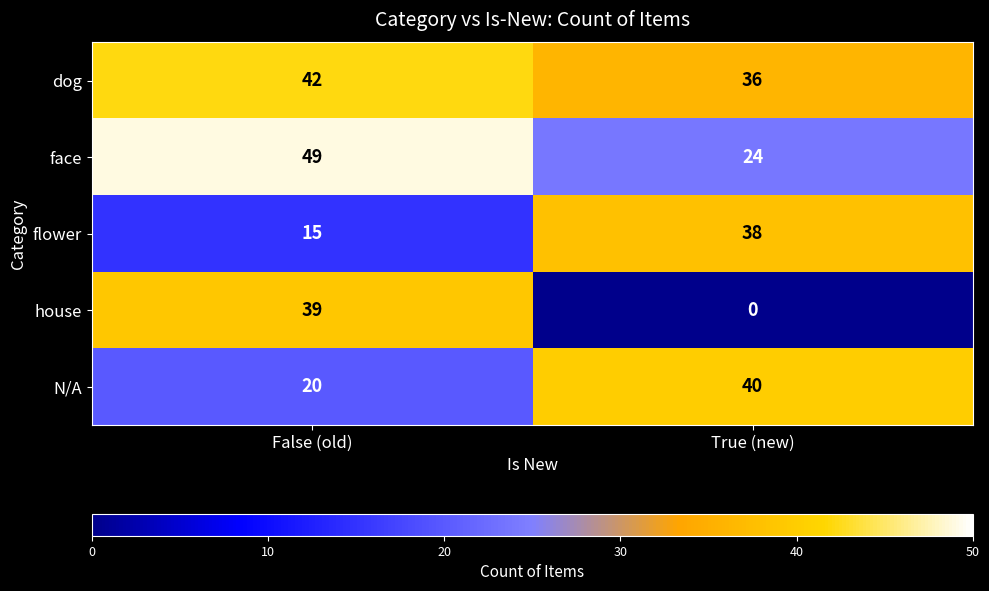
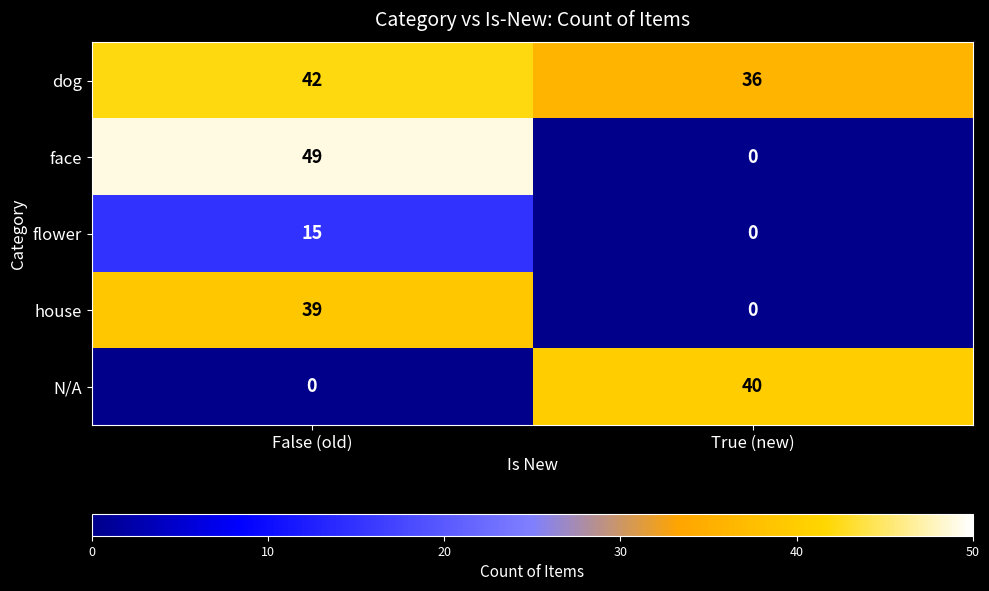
face, True (new): 24 -> 0
flower, True (new): 38 -> 0
N/A, False (old): 20 -> 0
